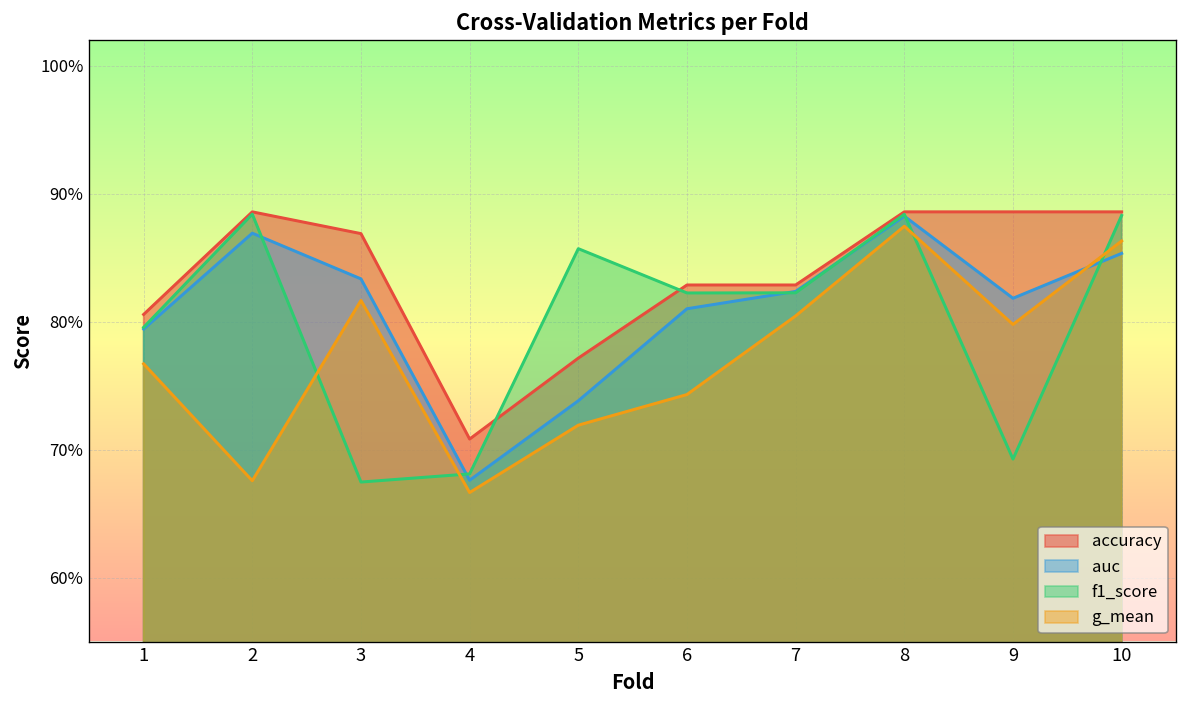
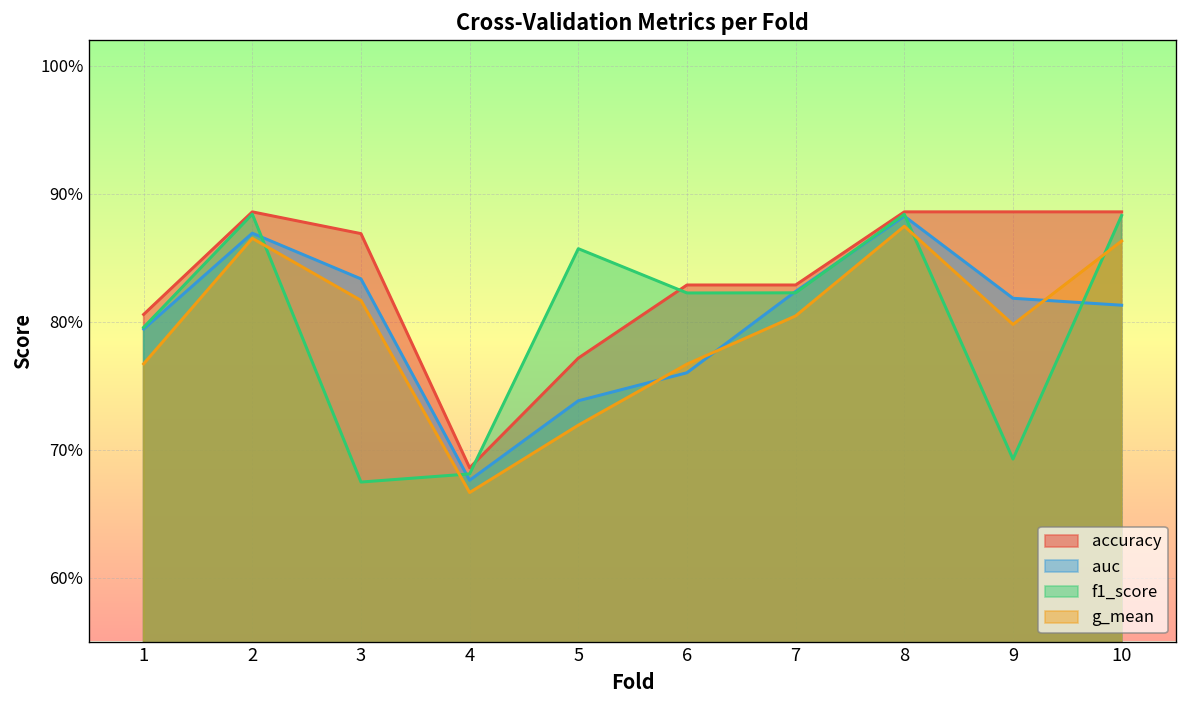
g_mean, 2: 67.6% -> 86.5%
accuracy, 4: 70.8% -> 68.6%
auc, 6: 81.0% -> 76.0%
g_mean, 6: 74.3% -> 76.7%
auc, 10: 85.3% -> 81.3%
